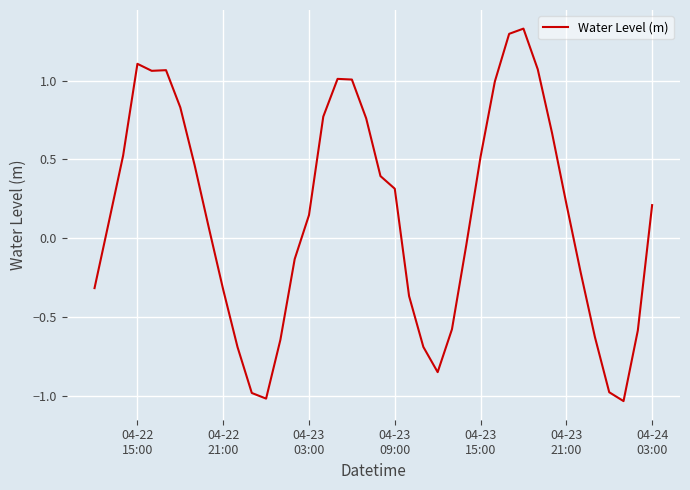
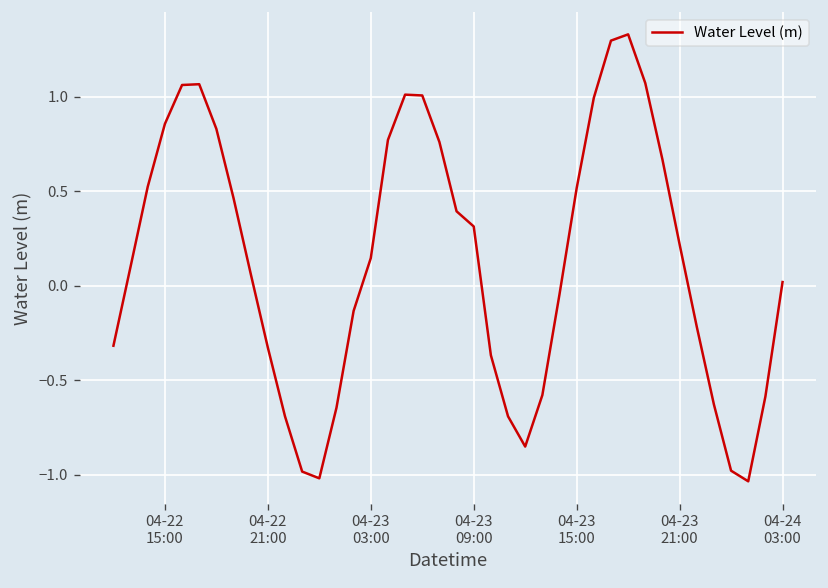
04-22 15:00: 1.11 -> 0.86
04-24 03:00: 0.21 -> 0.02
